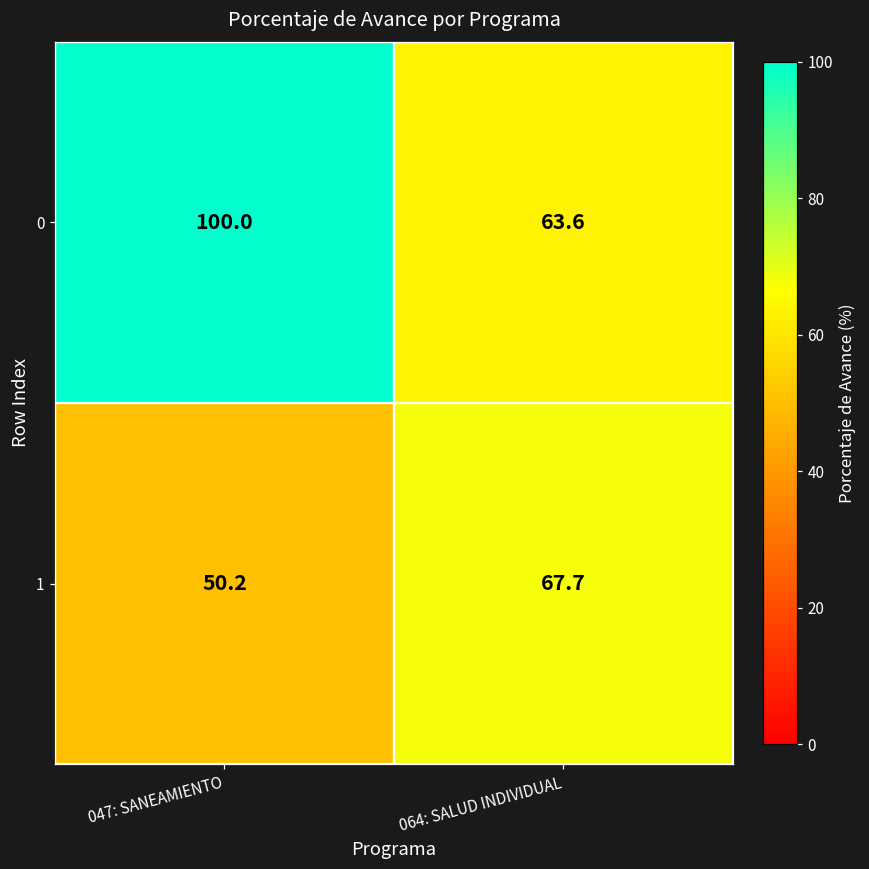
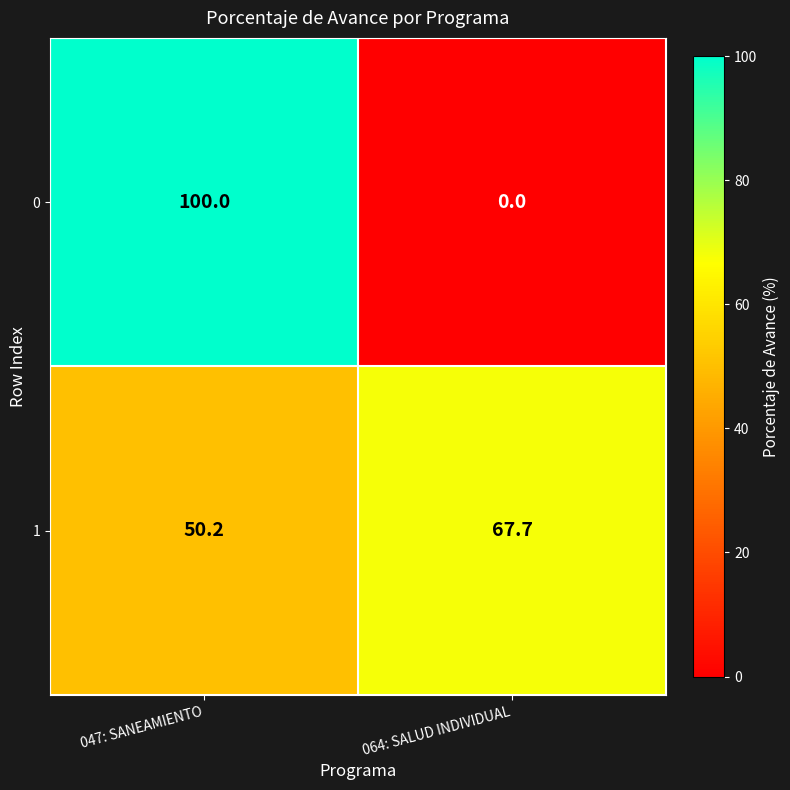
0, 064: SALUD INDIVIDUAL: 63.6 -> 0.0
